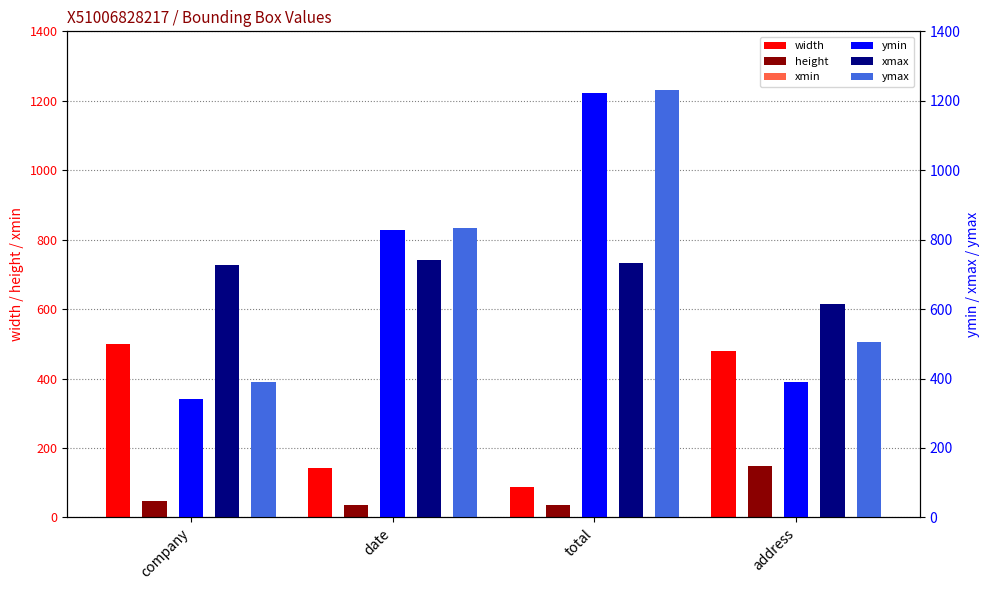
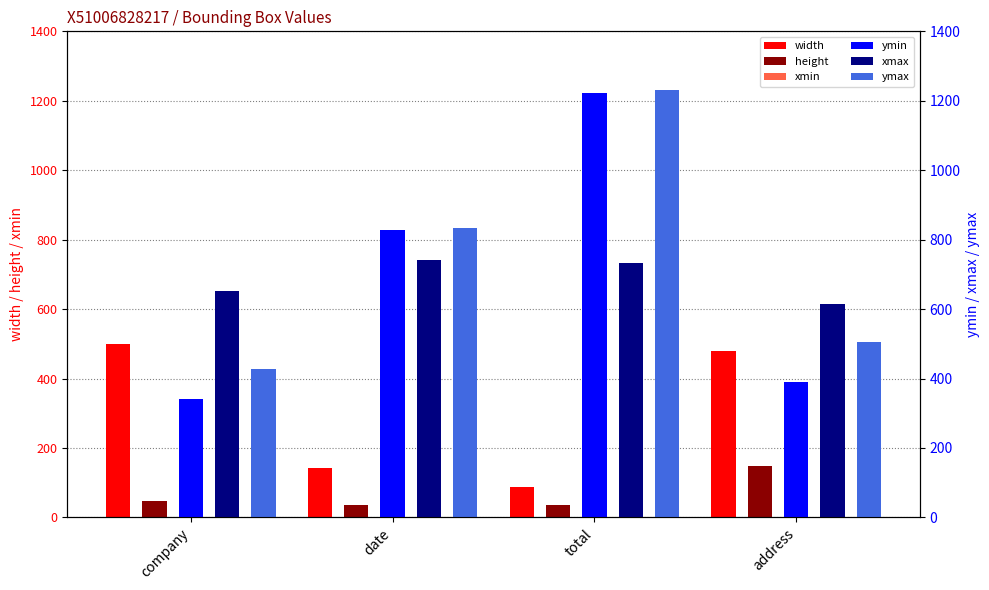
xmax, company: 730 -> 650
ymax, company: 390 -> 430
